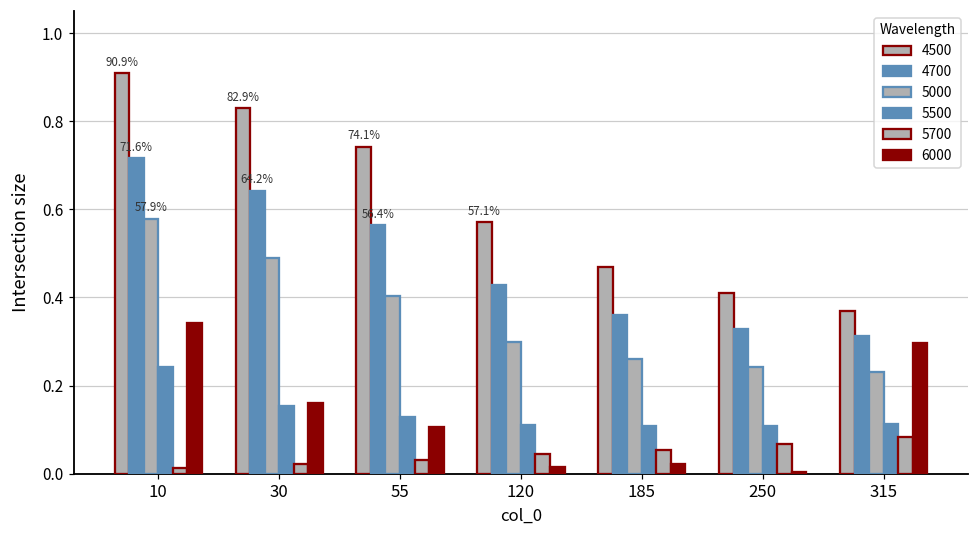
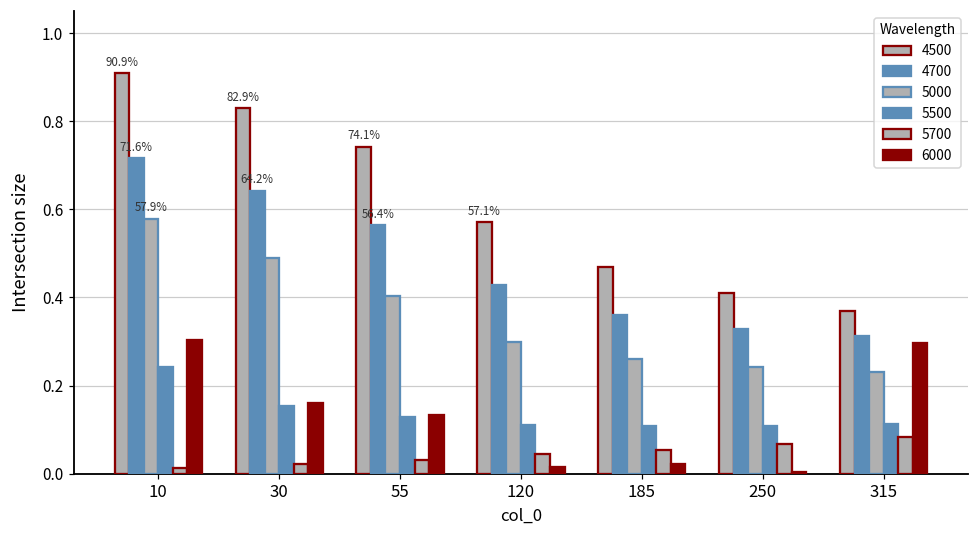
6000, 10: 0.34 -> 0.30
6000, 55: 0.11 -> 0.13
